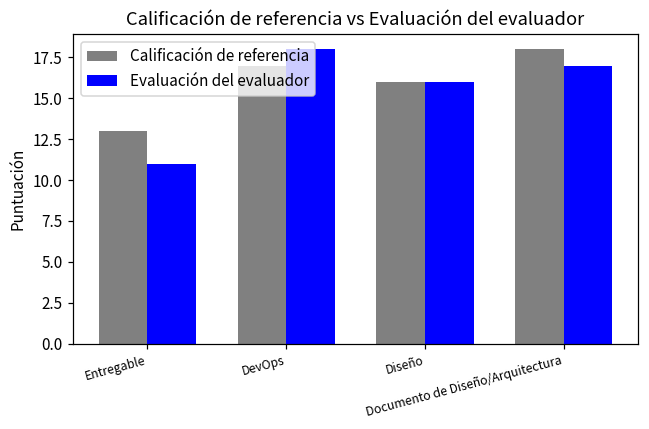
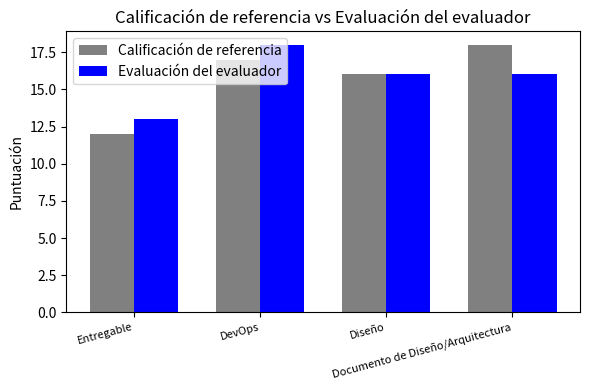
Calificación de referencia, Entregable: 13 -> 12
Evaluación del evaluador, Entregable: 11 -> 13
Evaluación del evaluador, Documento de Diseño/Arquitectura: 17 -> 16
